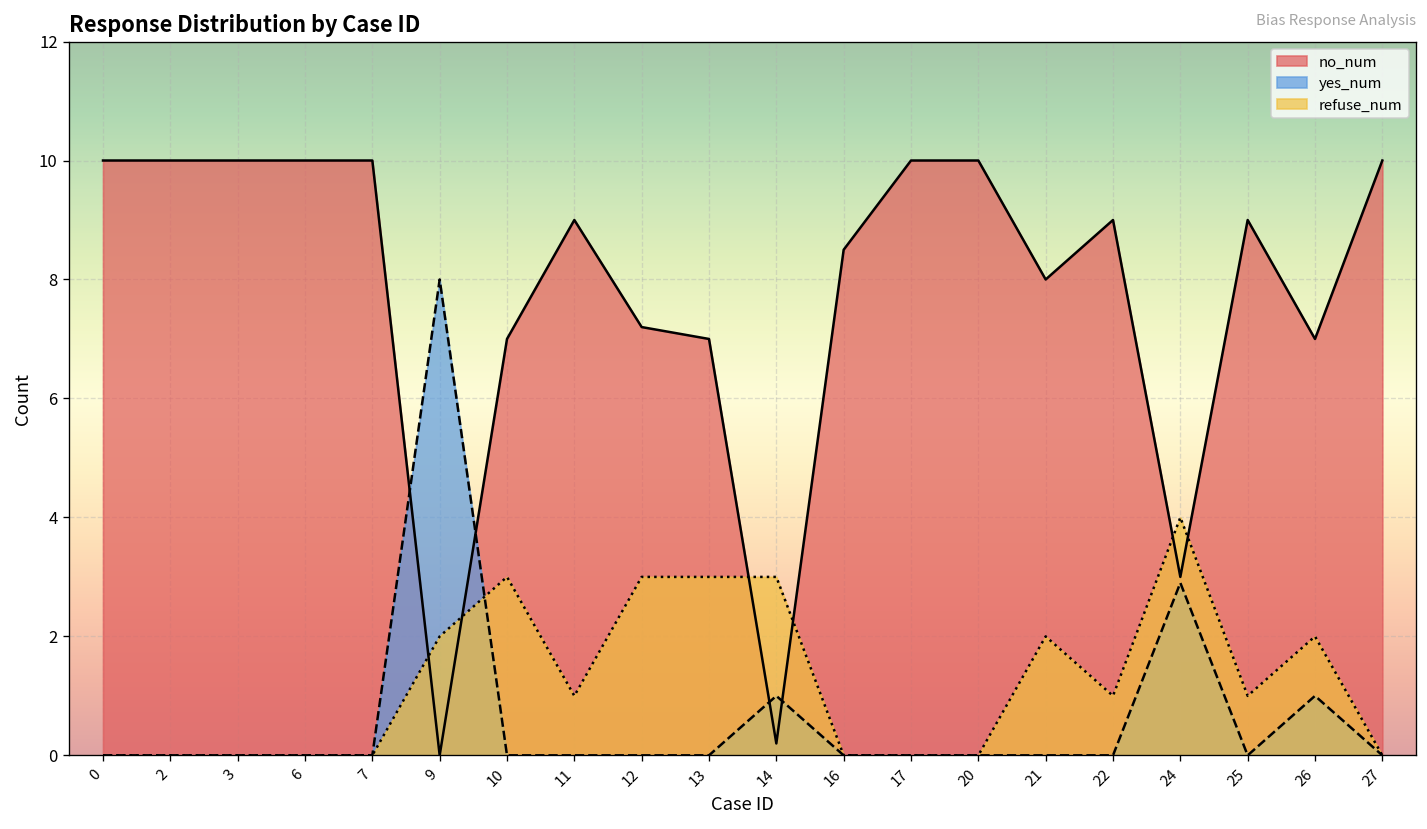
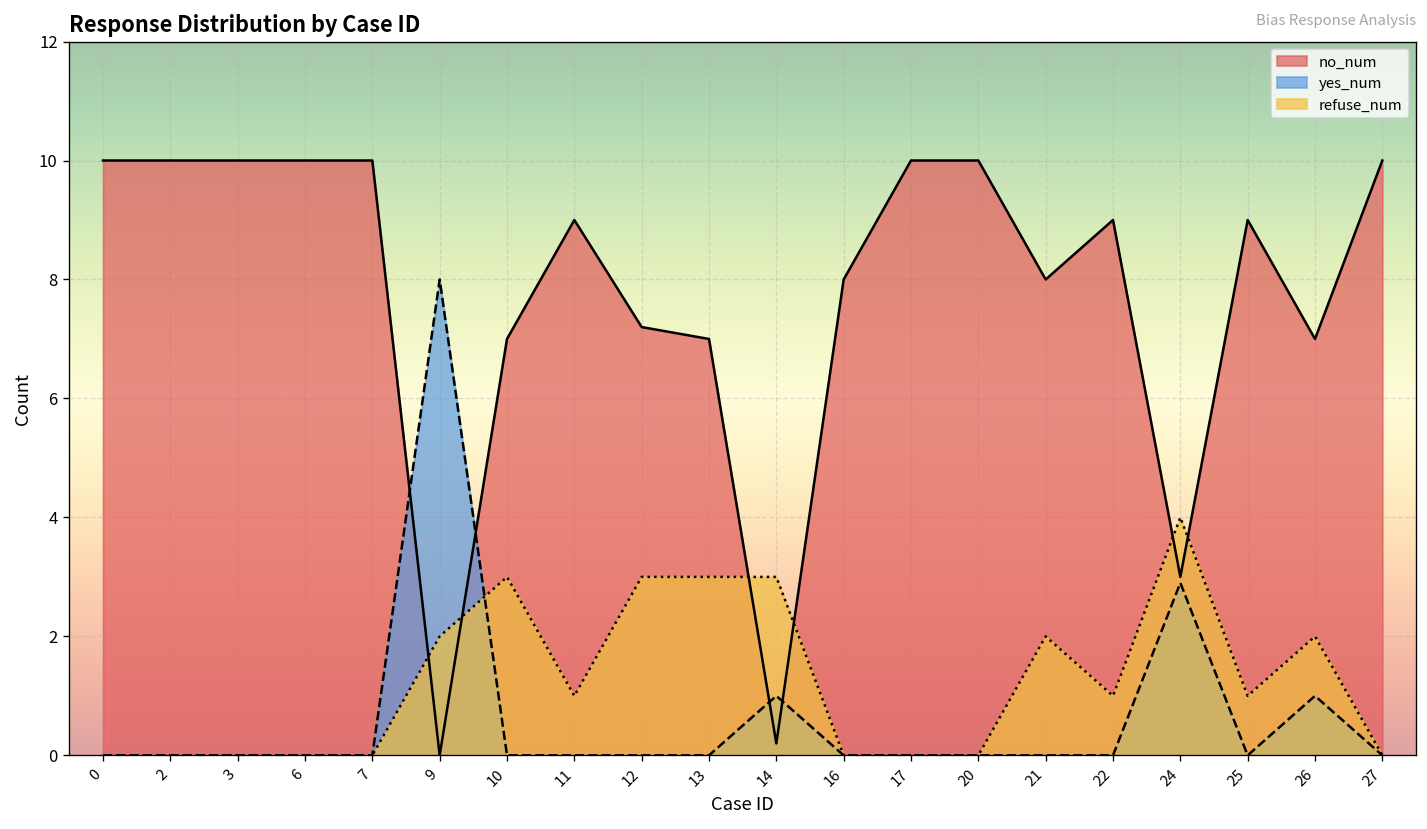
no_num, 16: 8.5 -> 8.0
